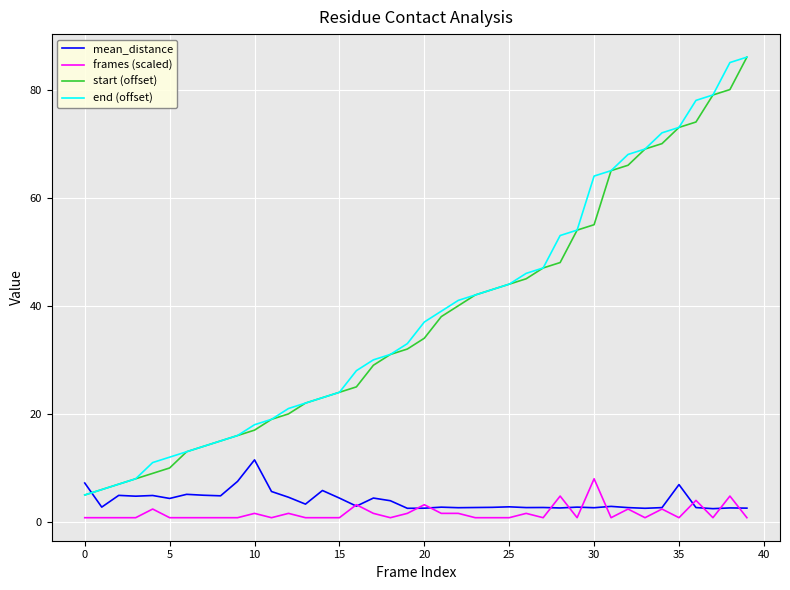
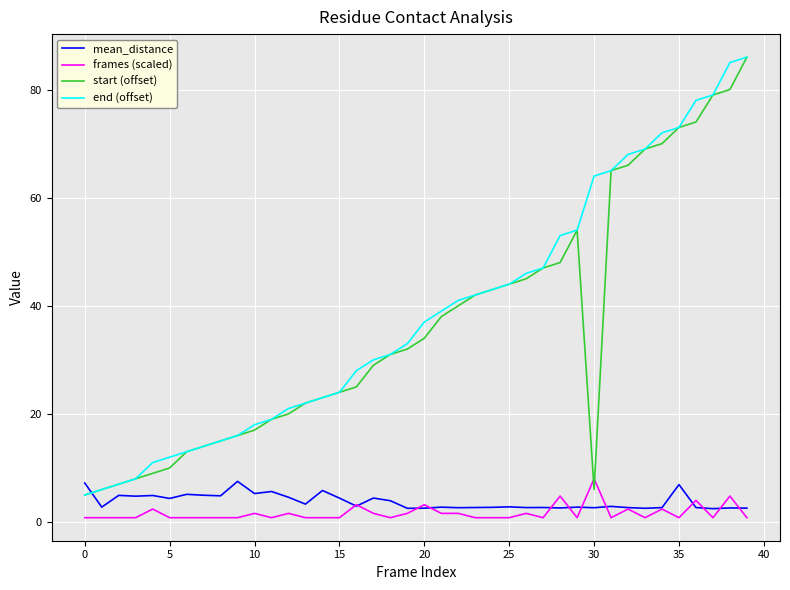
mean_distance, 10: 12 -> 5
start (offset), 30: 55 -> 6
